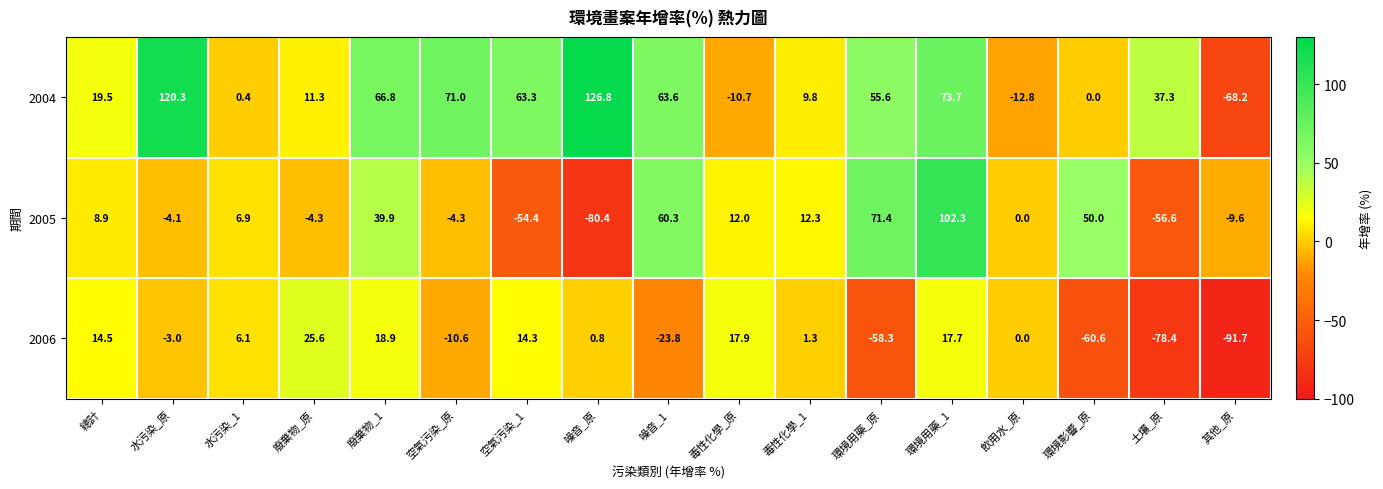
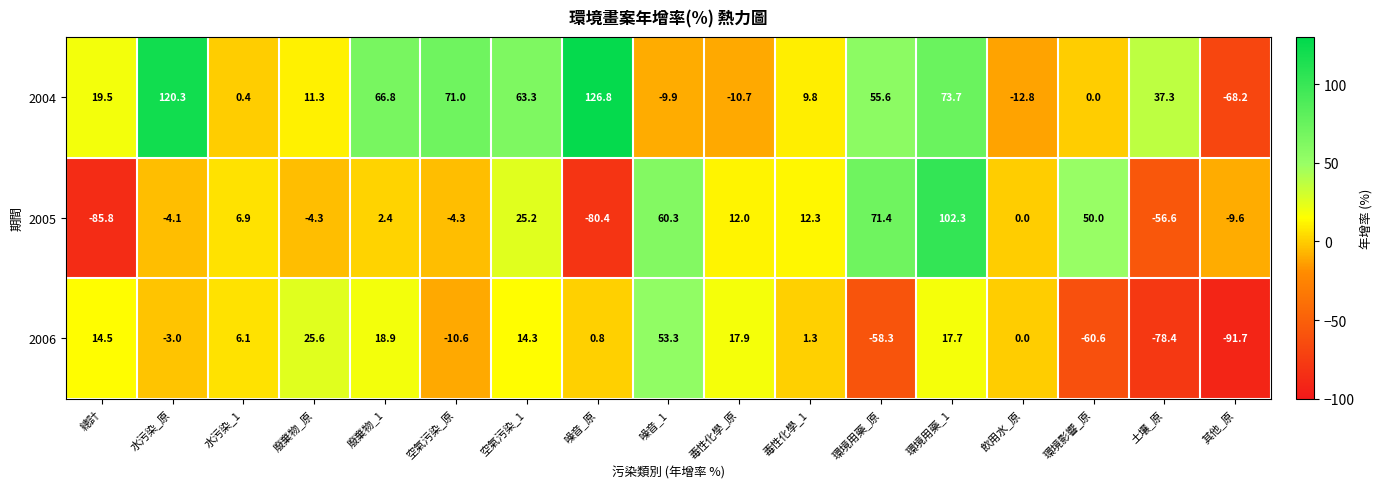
2004, 噪音_1: 63.6 -> -9.9
2005, 總計: 8.9 -> -85.8
2005, 廢棄物_1: 39.9 -> 2.4
2005, 空氣污染_1: -54.4 -> 25.2
2006, 噪音_1: -23.8 -> 53.3
